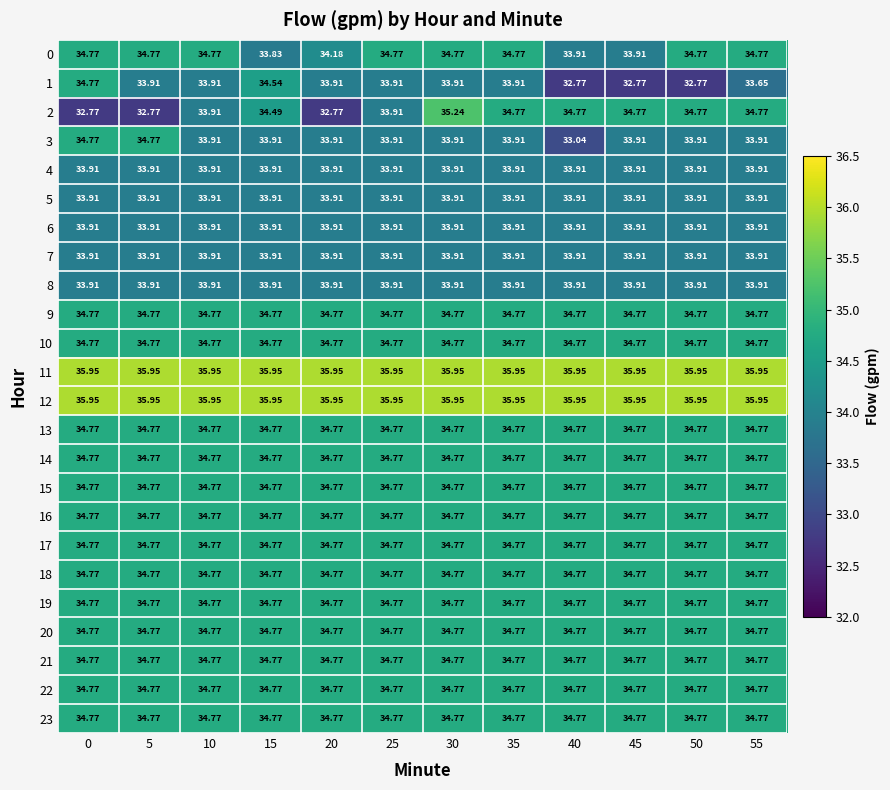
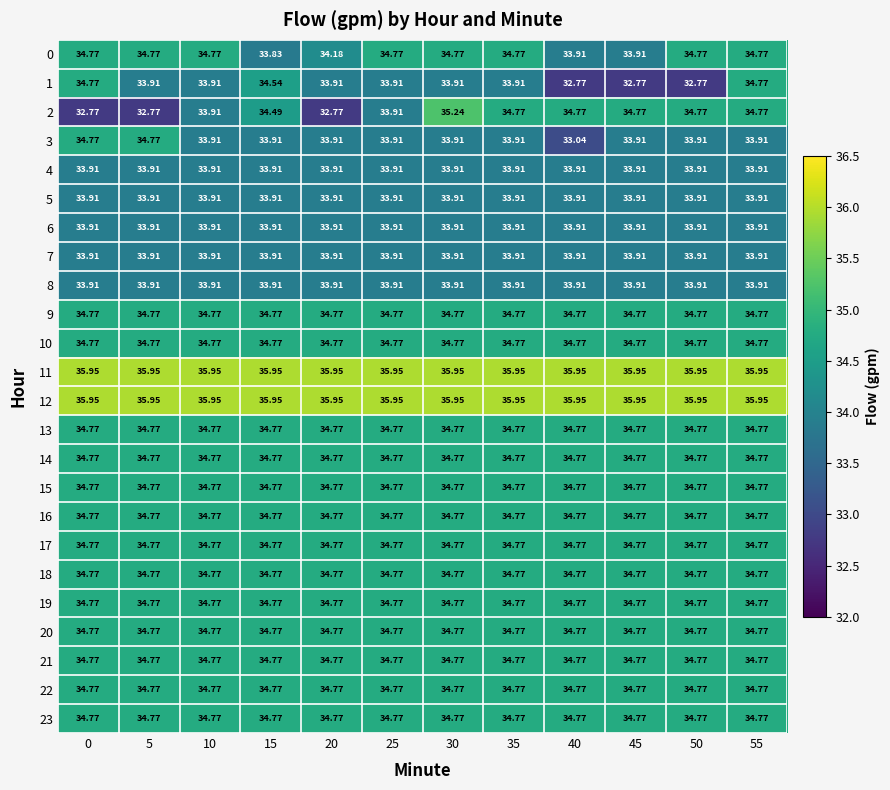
1, 55: 33.65 -> 34.77
